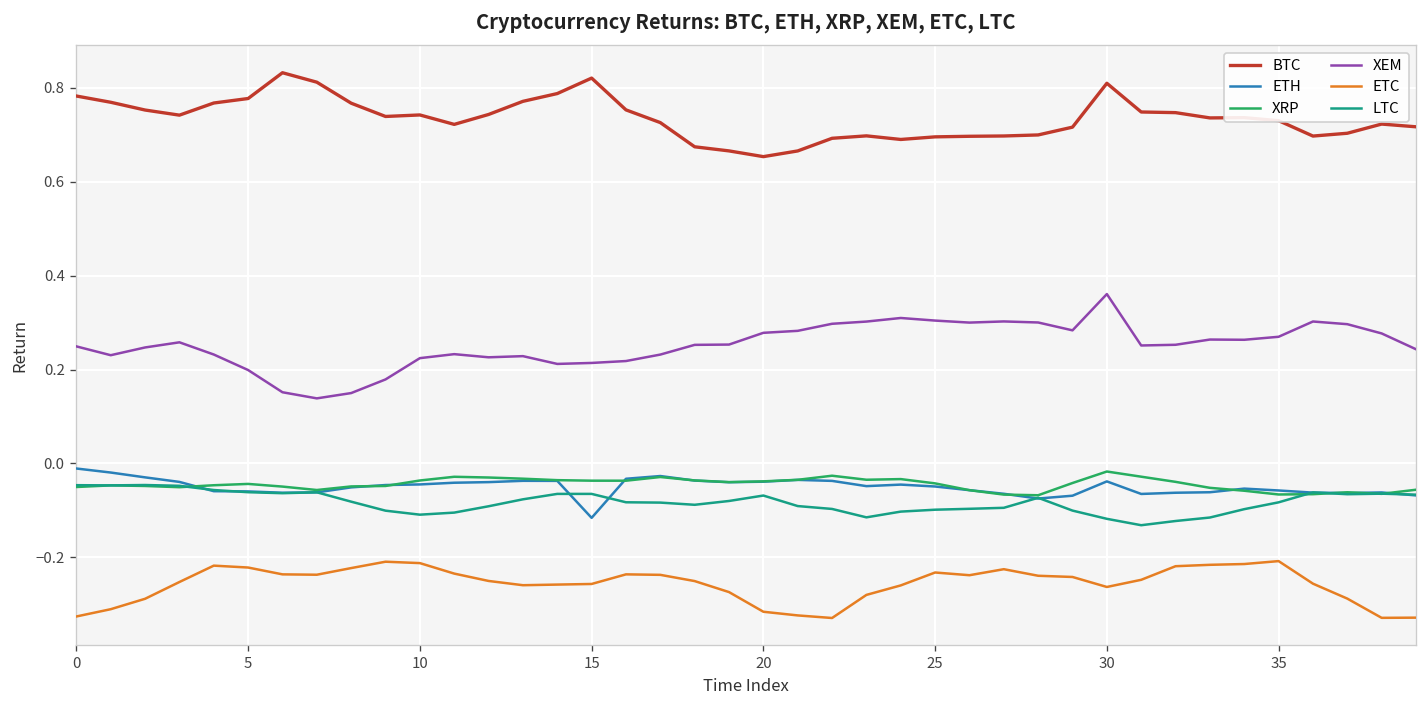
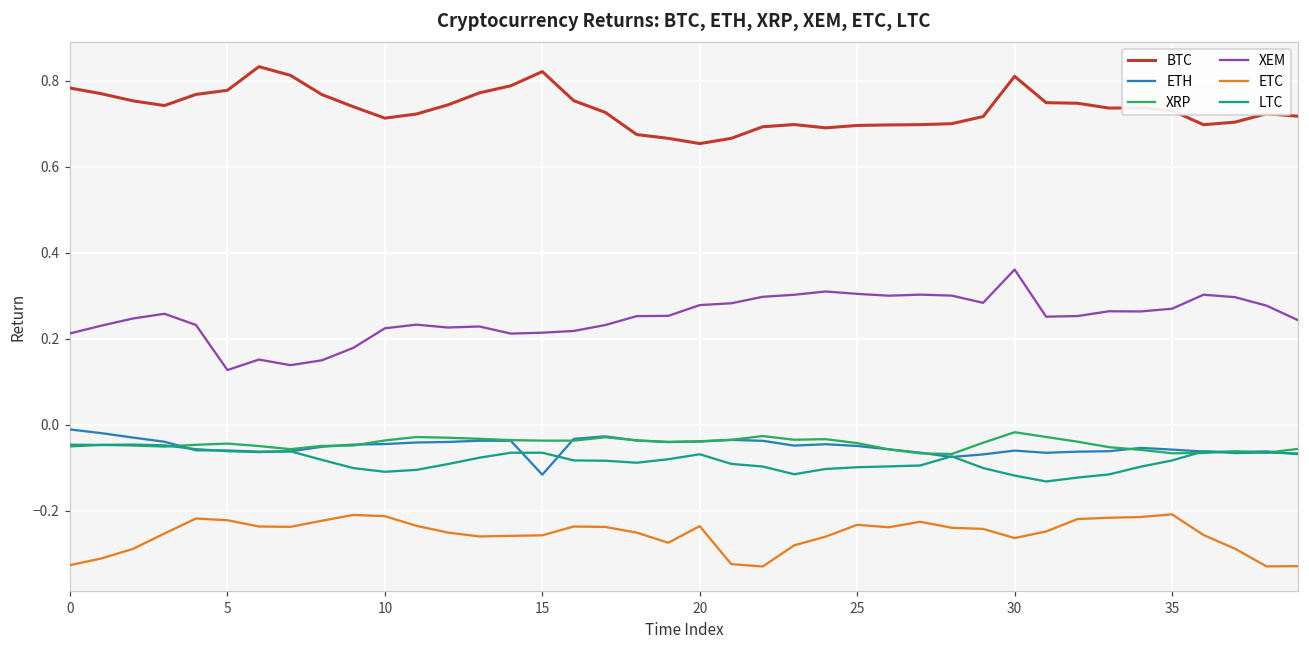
XEM, 0: 0.25 -> 0.21
XEM, 5: 0.20 -> 0.13
BTC, 10: 0.74 -> 0.71
ETC, 20: -0.32 -> -0.24
ETH, 30: -0.04 -> -0.06
